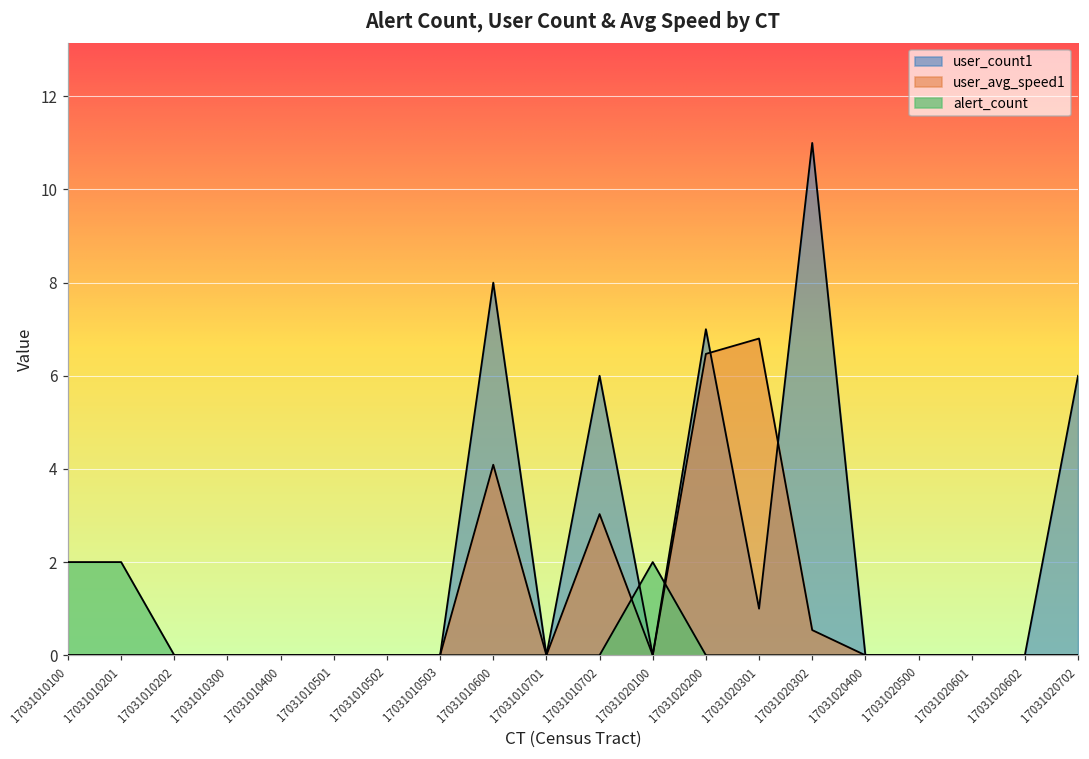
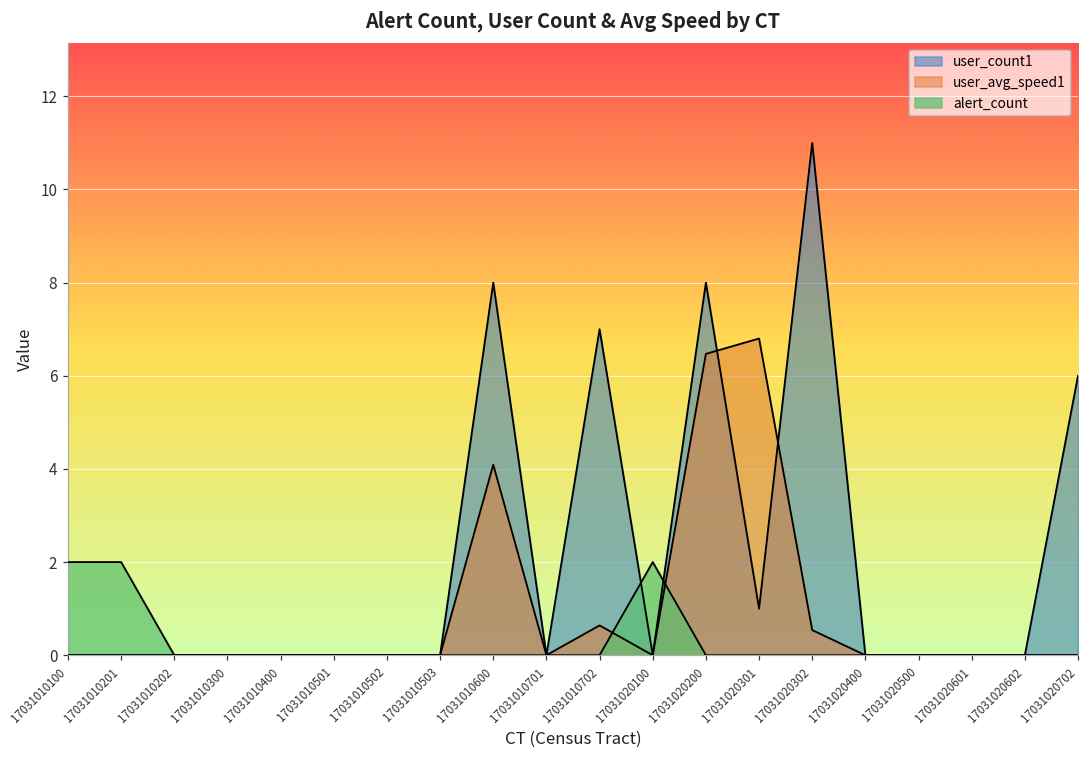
user_count1, 17031010702: 6 -> 7
user_avg_speed1, 17031010702: 3.0 -> 0.6
user_count1, 17031020200: 7 -> 8
